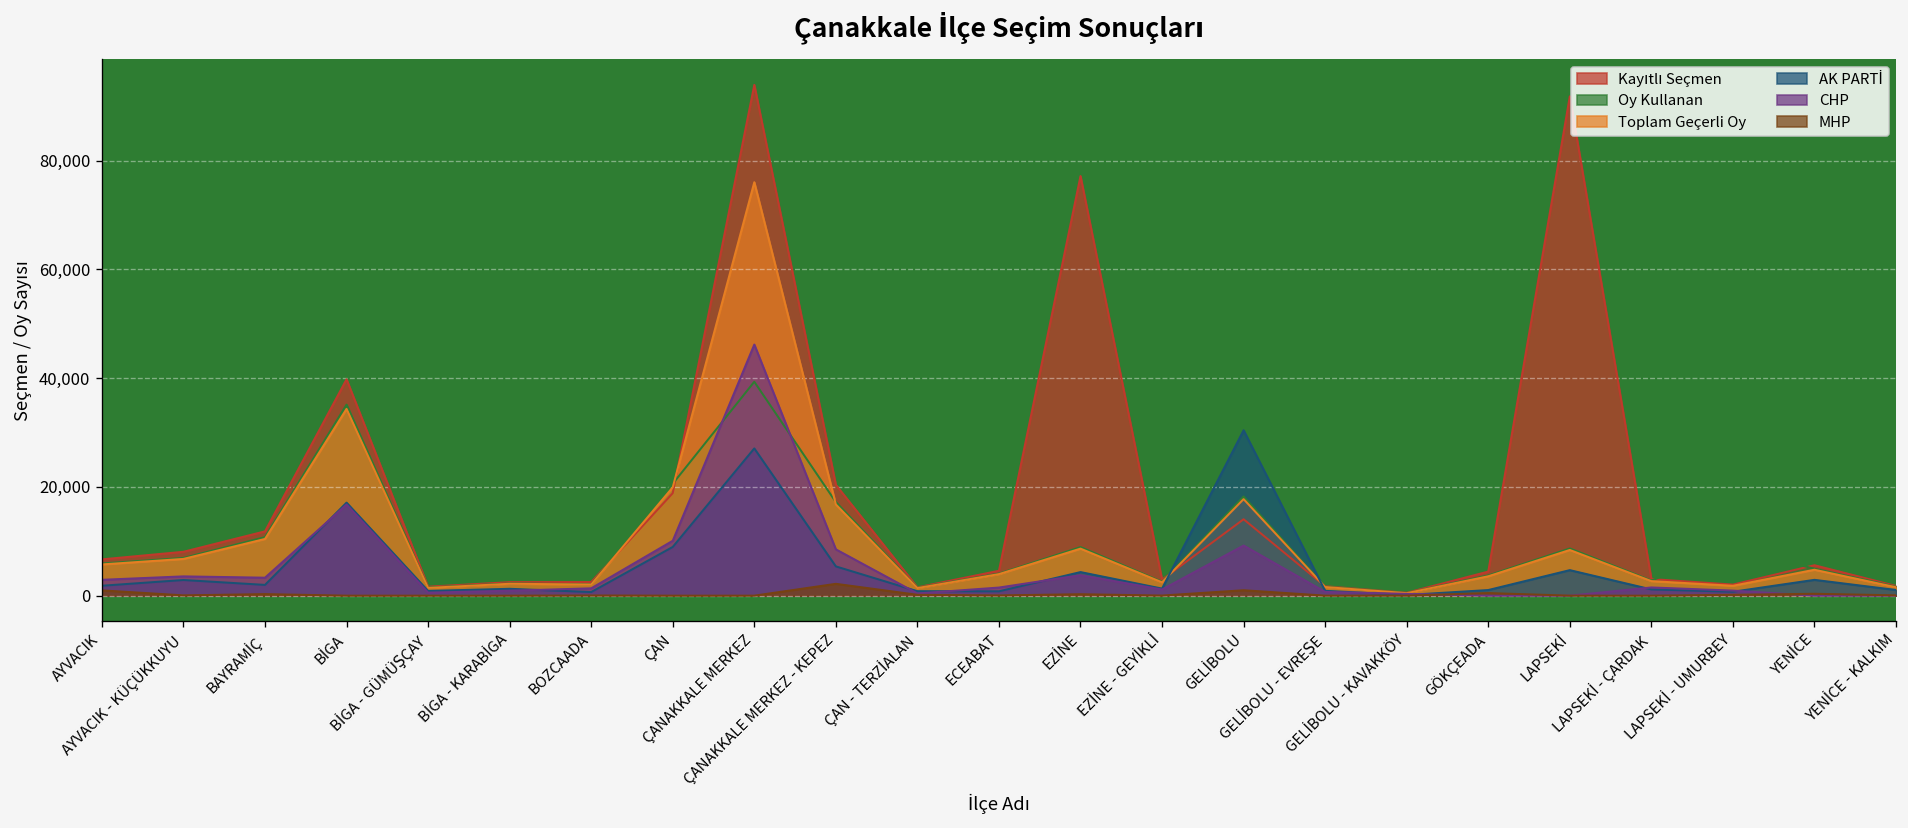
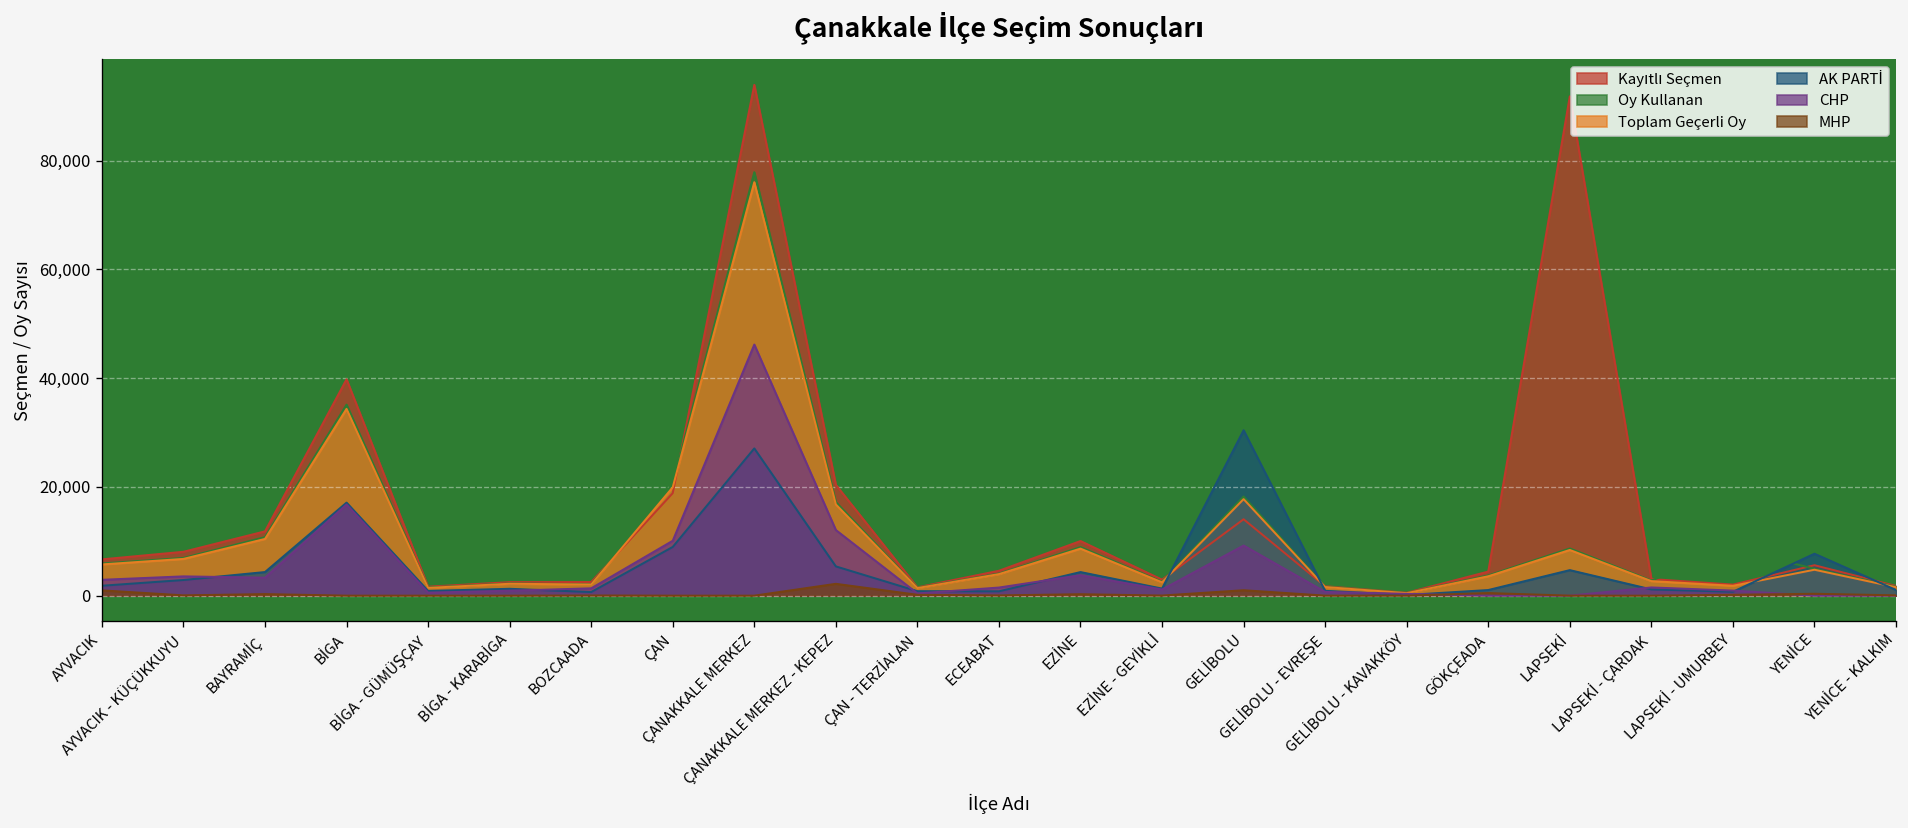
AK PARTİ, BAYRAMİÇ: 2,000 -> 4,000
Oy Kullanan, ÇANAKKALE MERKEZ: 39,000 -> 78,000
CHP, ÇANAKKALE MERKEZ - KEPEZ: 9,000 -> 12,000
Kayıtlı Seçmen, EZİNE: 77,000 -> 10,000
AK PARTİ, YENİCE: 3,000 -> 8,000
